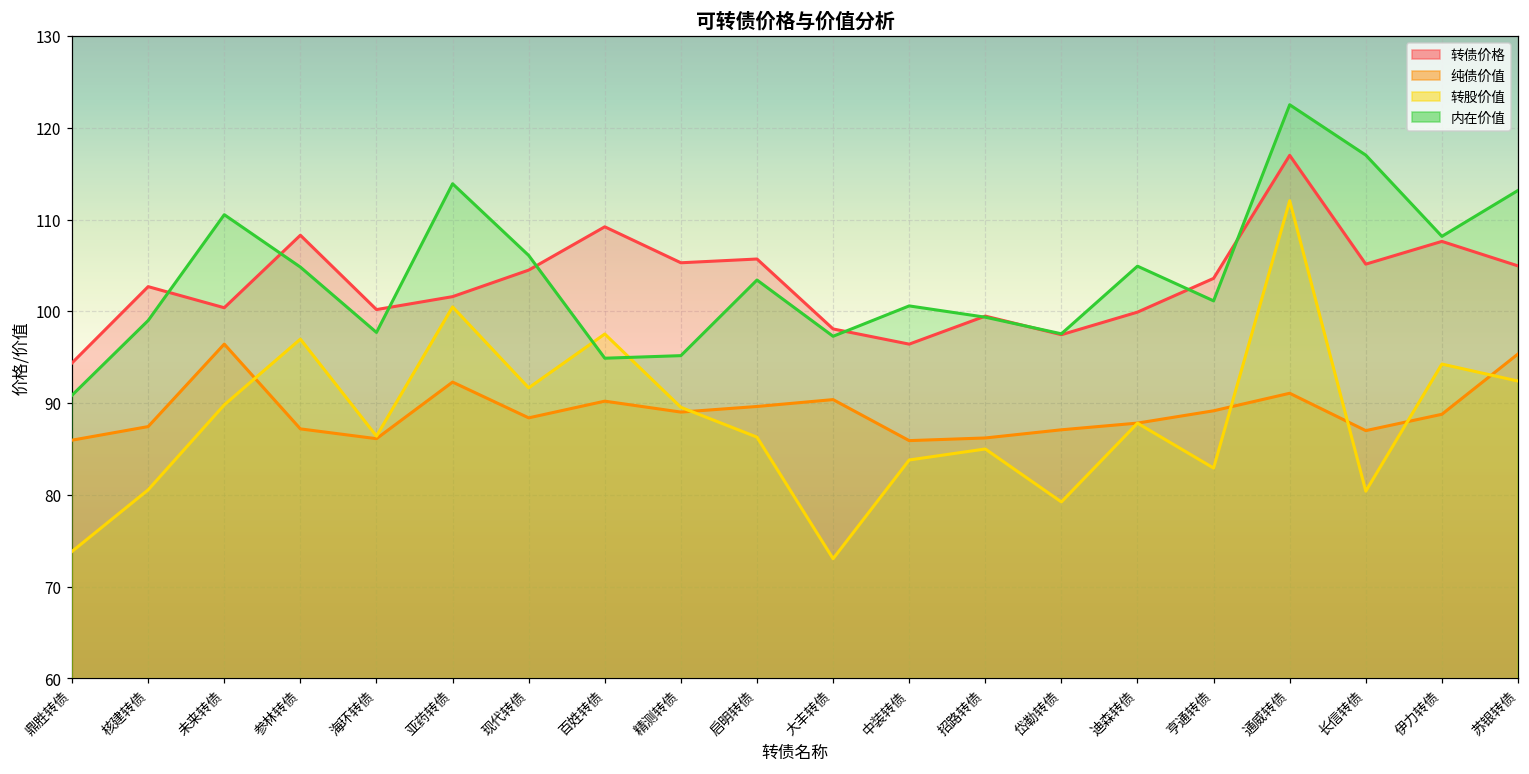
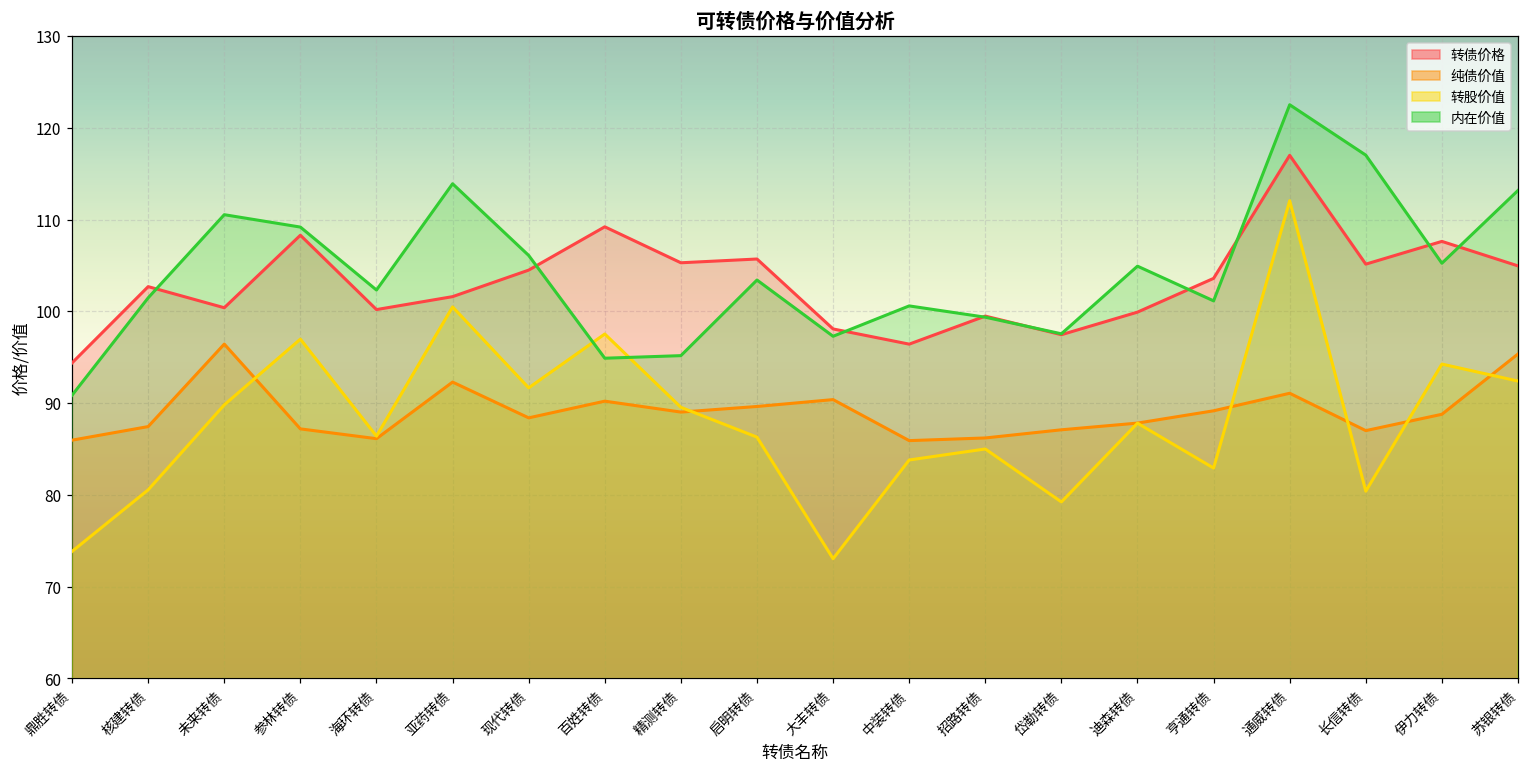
内在价值, 核建转债: 99 -> 101
内在价值, 参林转债: 105 -> 109
内在价值, 海环转债: 98 -> 102
内在价值, 伊力转债: 108 -> 105
